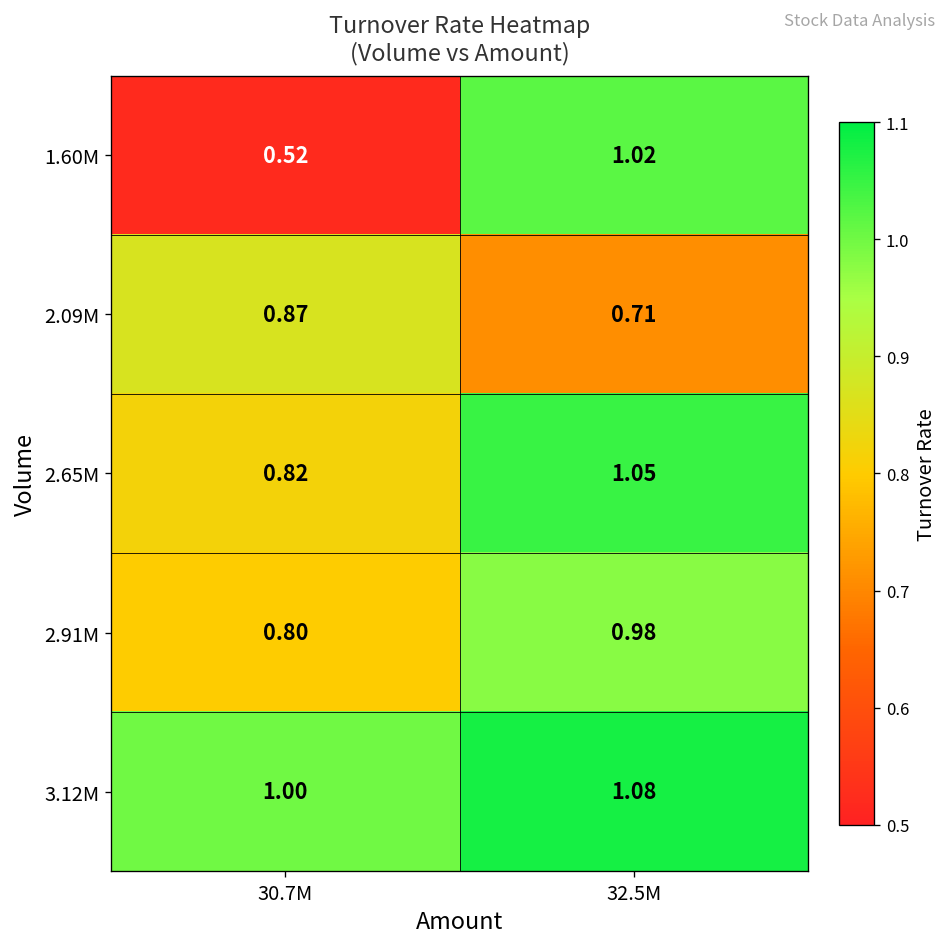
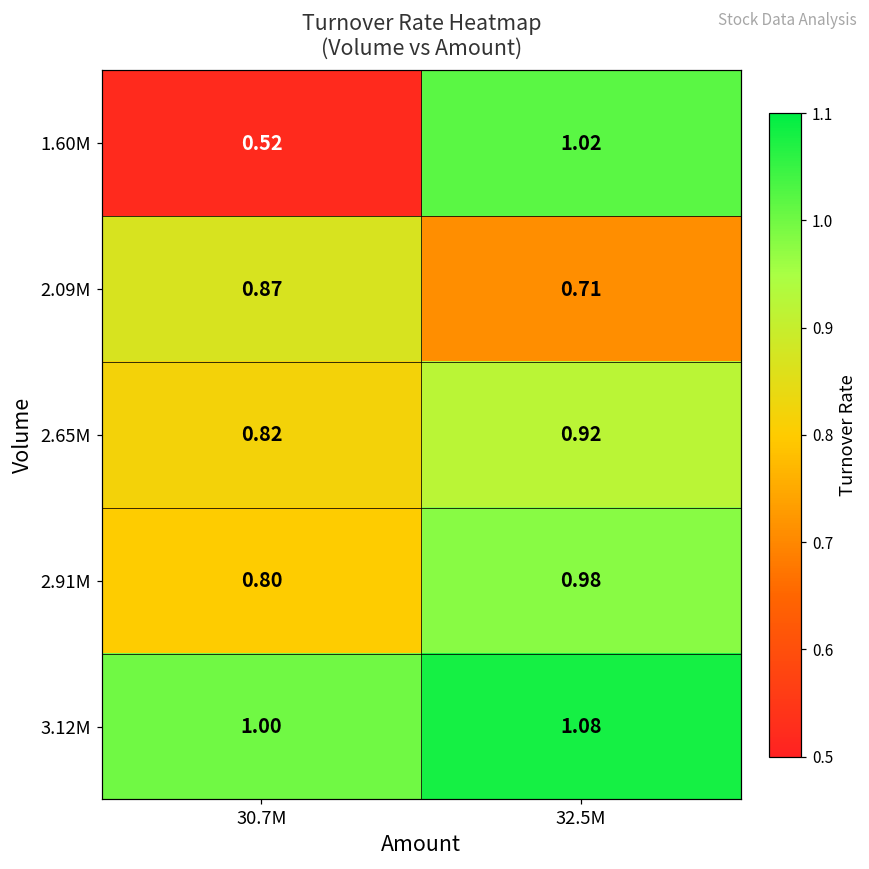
2.65M, 32.5M: 1.05 -> 0.92
